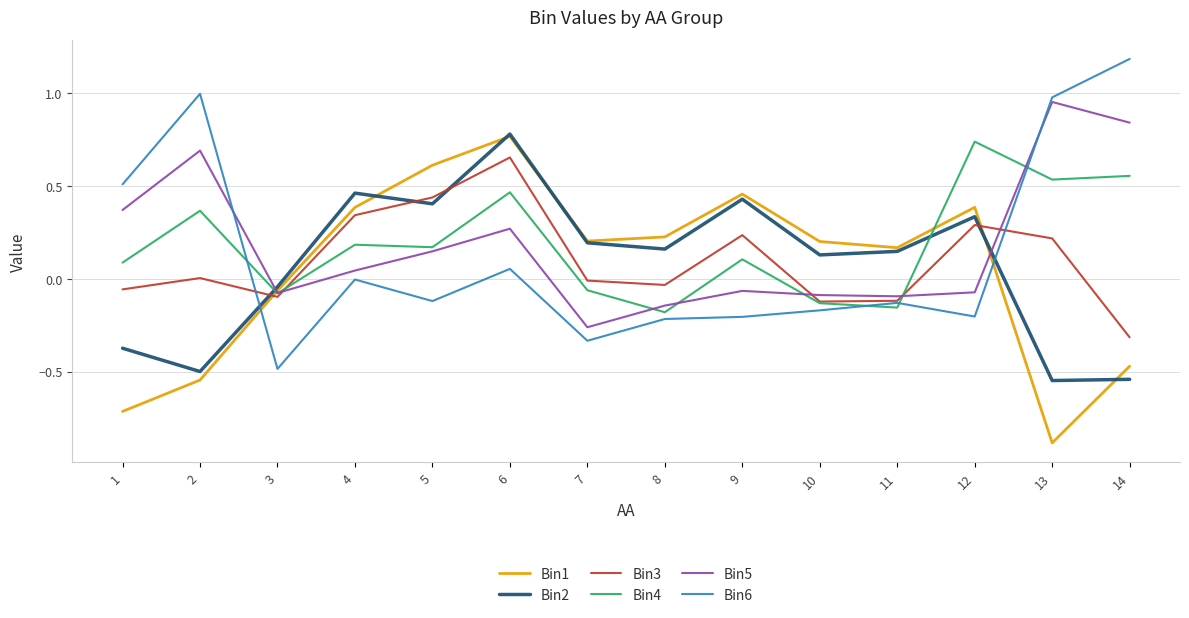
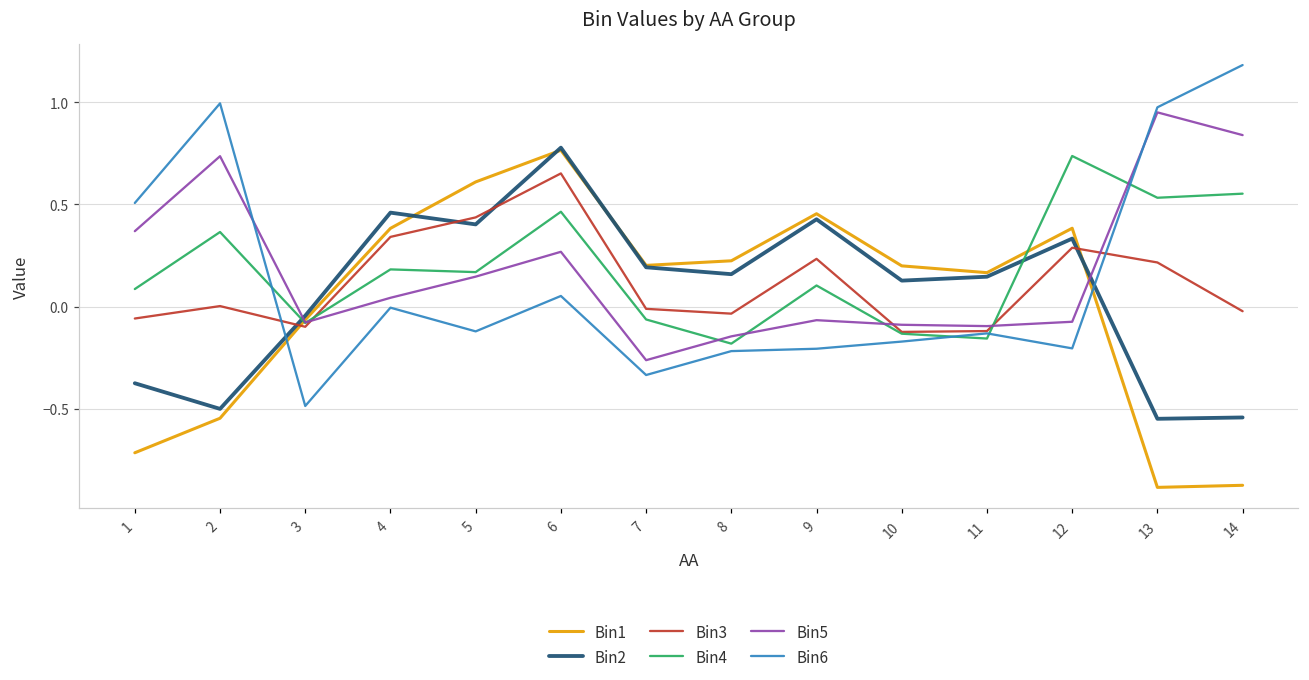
Bin5, 2: 0.69 -> 0.74
Bin1, 14: -0.47 -> -0.87
Bin3, 14: -0.32 -> -0.02
